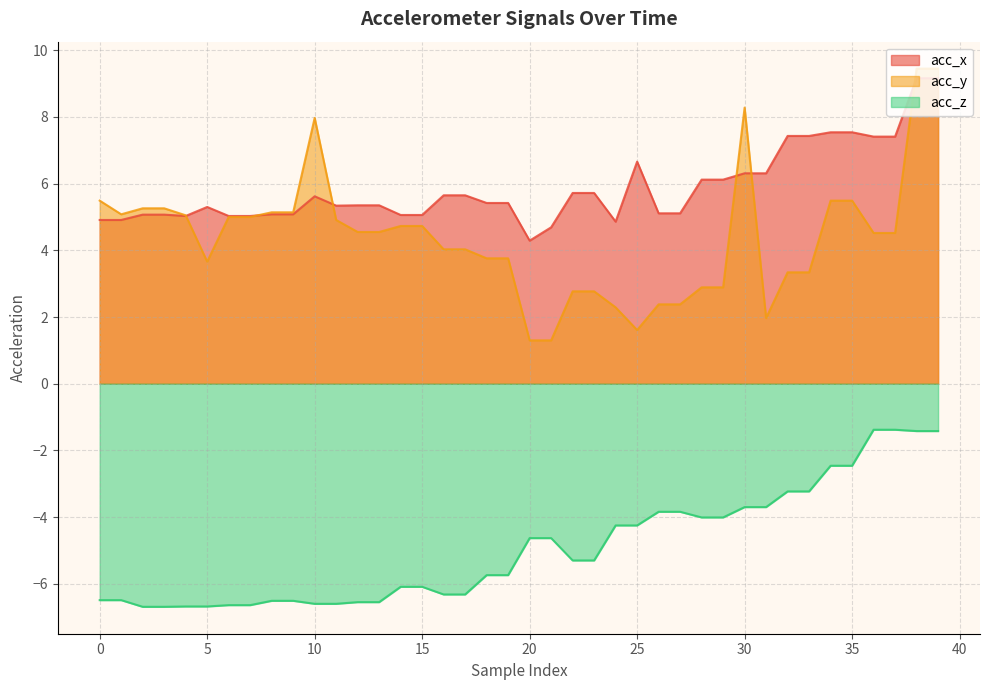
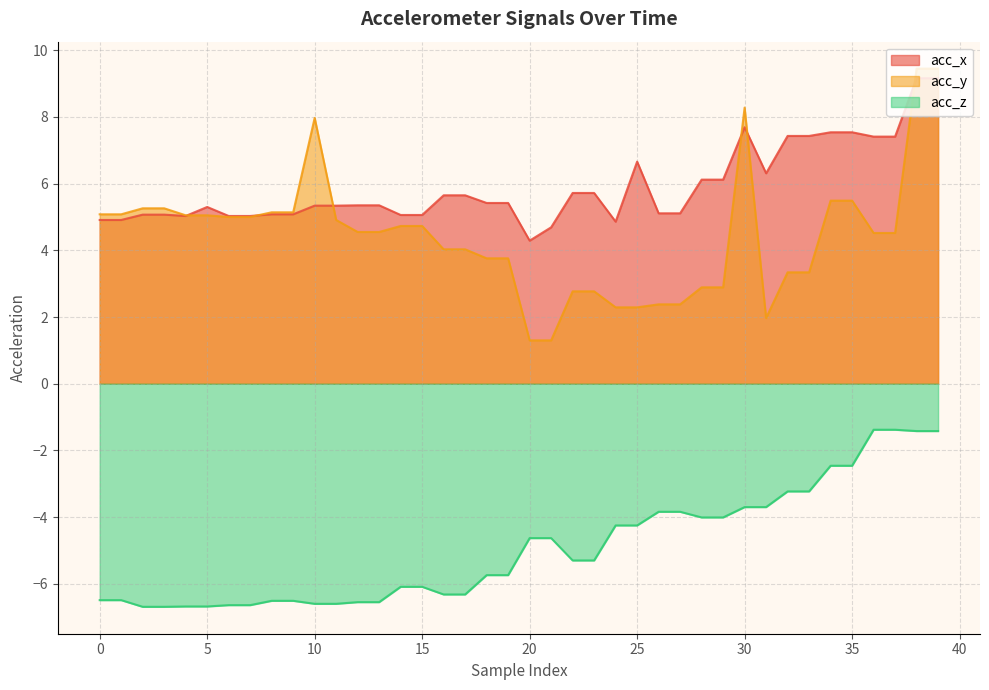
acc_y, 0: 5.5 -> 5.1
acc_y, 5: 3.7 -> 5.1
acc_x, 10: 5.6 -> 5.3
acc_y, 25: 1.6 -> 2.3
acc_x, 30: 6.3 -> 7.7
